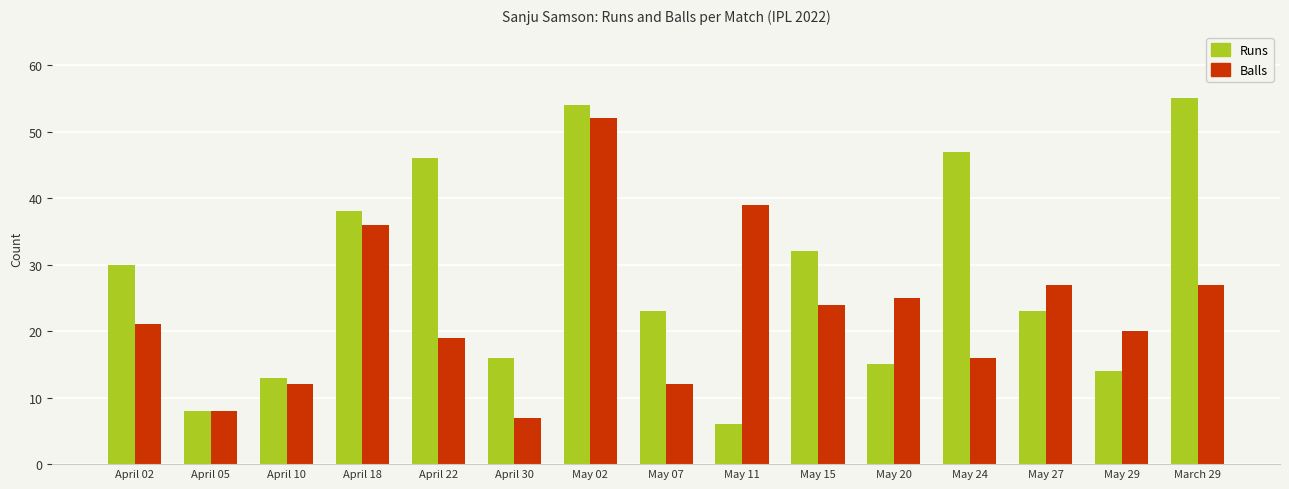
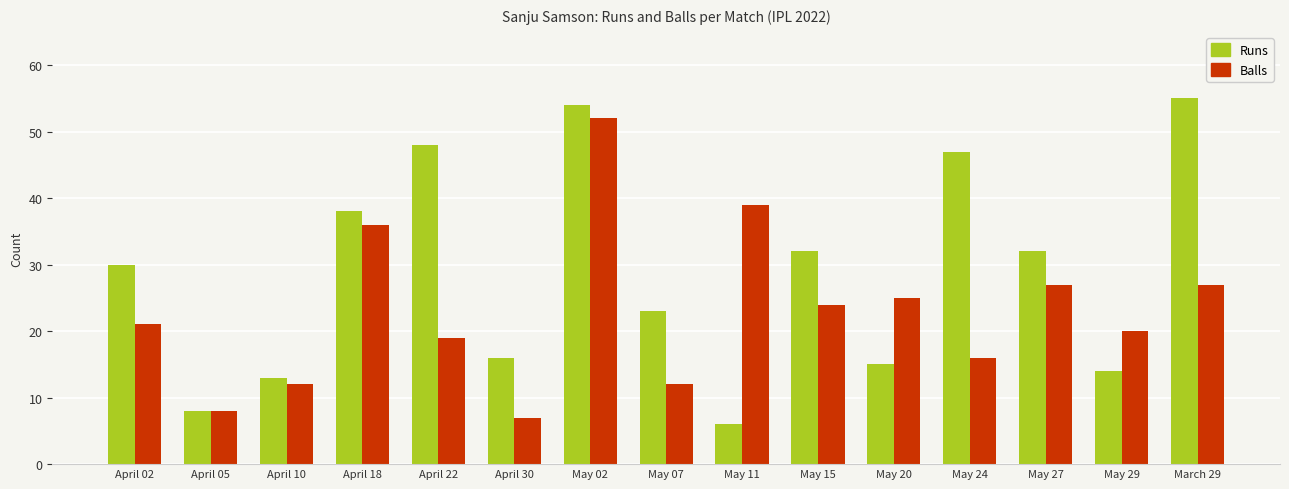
Runs, April 22: 46 -> 48
Runs, May 27: 23 -> 32
